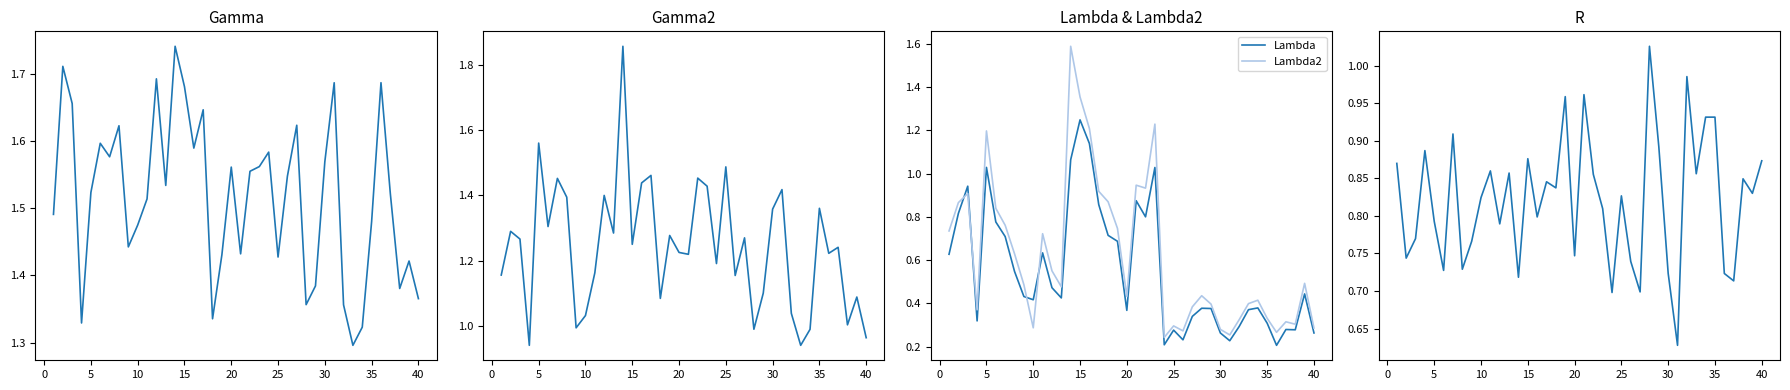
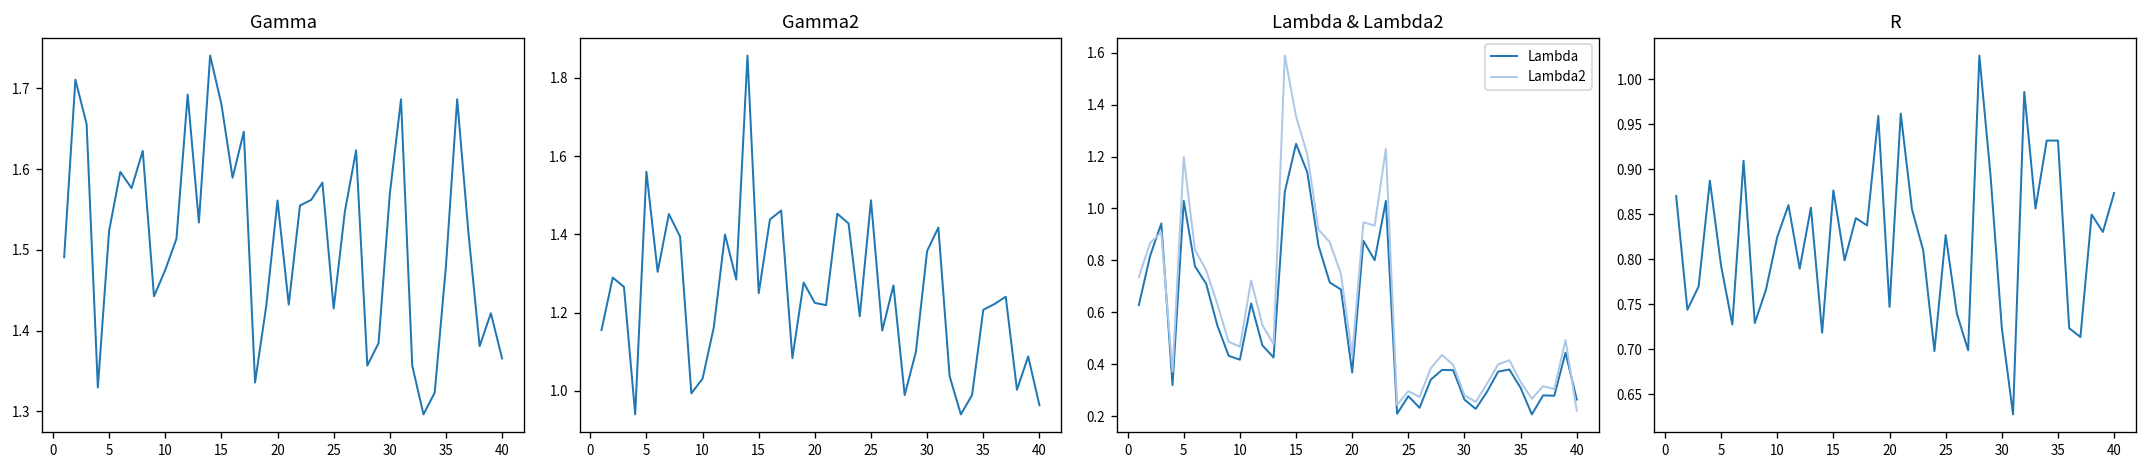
Gamma2, 35: 1.36 -> 1.21
Lambda & Lambda2, Lambda2, 10: 0.29 -> 0.47
Lambda & Lambda2, Lambda2, 40: 0.29 -> 0.22
